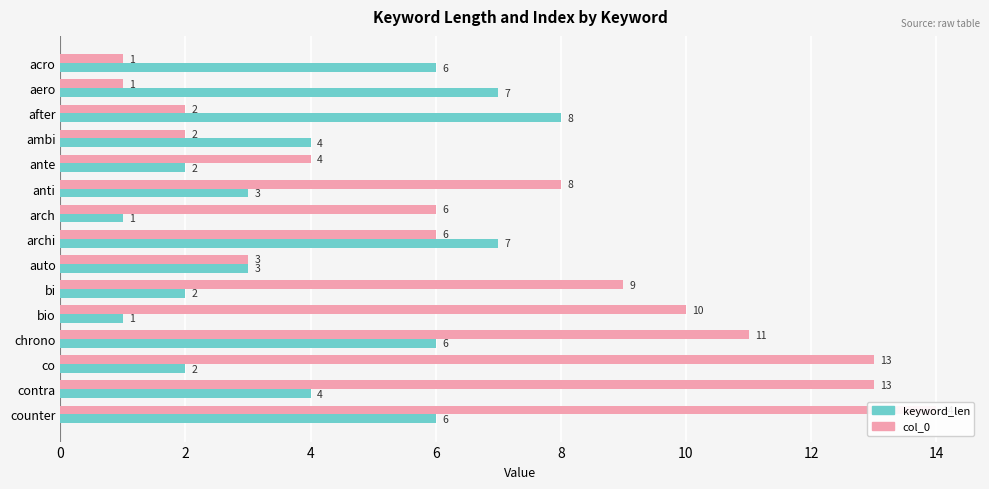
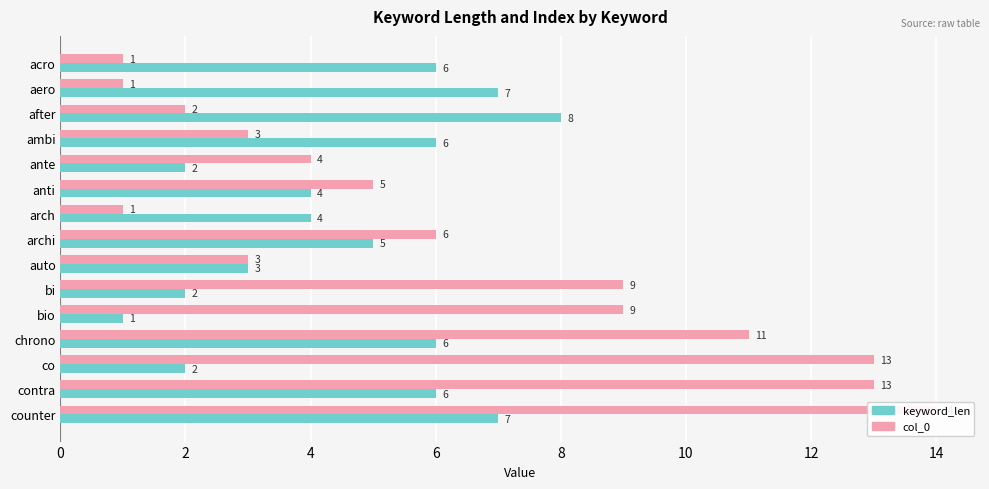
col_0, ambi: 2 -> 3
keyword_len, ambi: 4 -> 6
col_0, anti: 8 -> 5
keyword_len, anti: 3 -> 4
col_0, arch: 6 -> 1
keyword_len, arch: 1 -> 4
keyword_len, archi: 7 -> 5
col_0, bio: 10 -> 9
keyword_len, contra: 4 -> 6
keyword_len, counter: 6 -> 7
